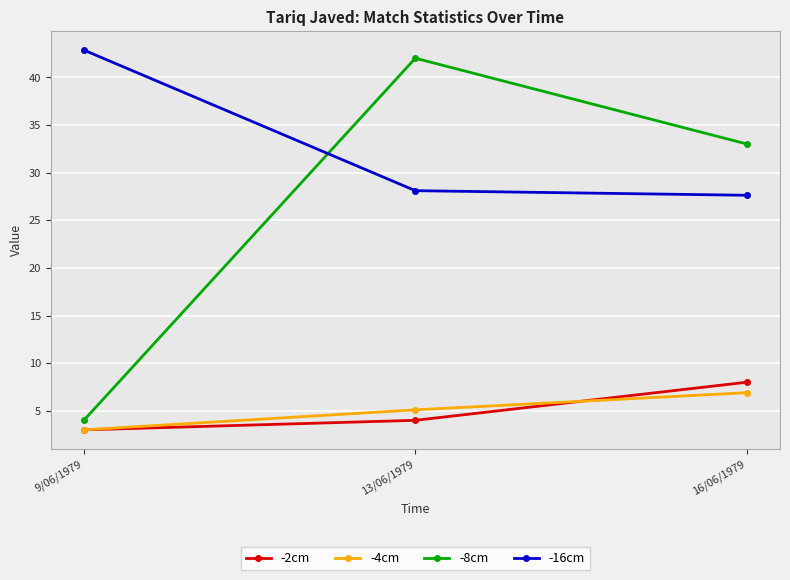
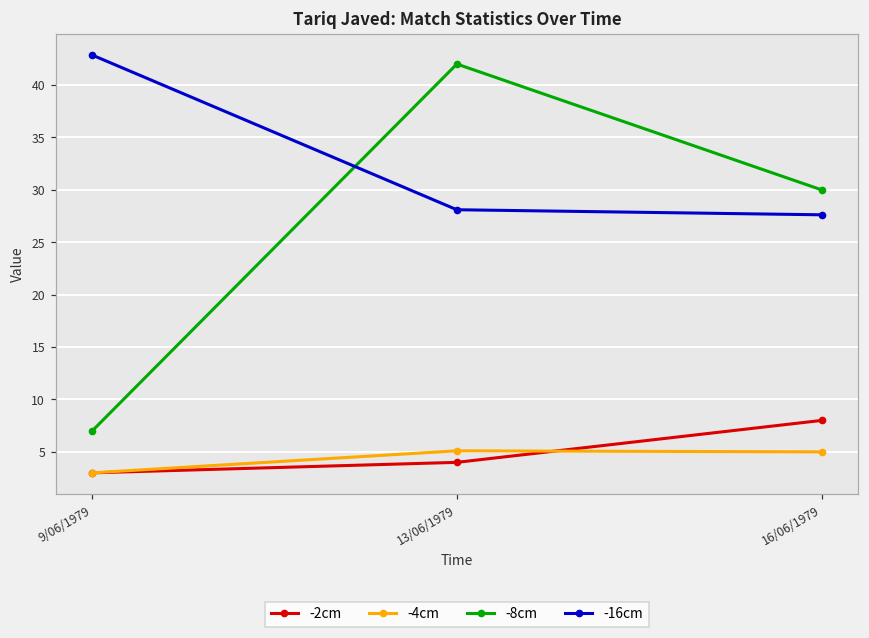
-8cm, 9/06/1979: 4 -> 7
-4cm, 16/06/1979: 7 -> 5
-8cm, 16/06/1979: 33 -> 30
